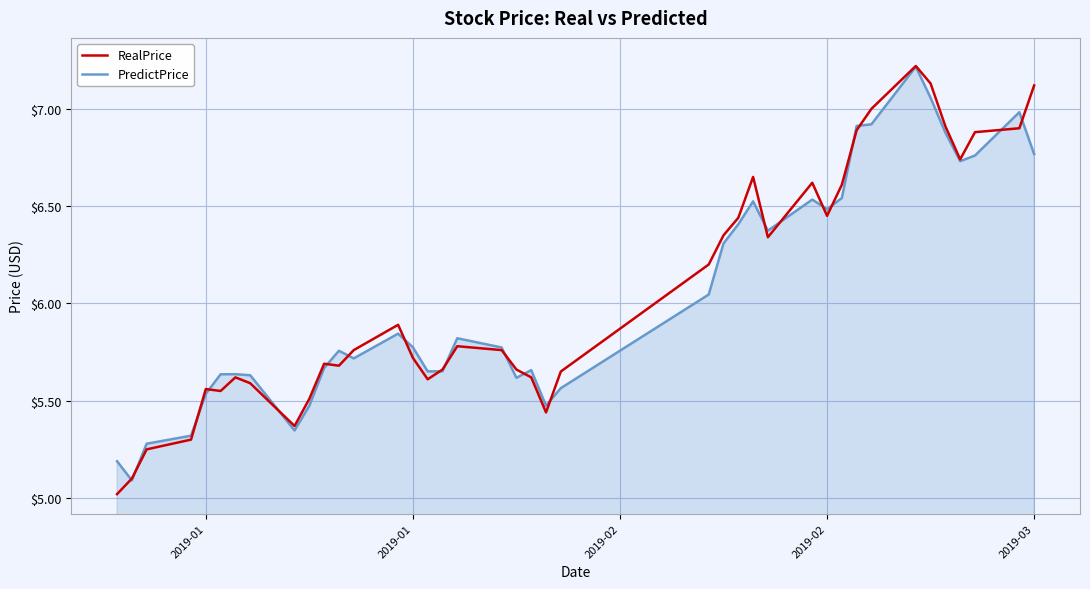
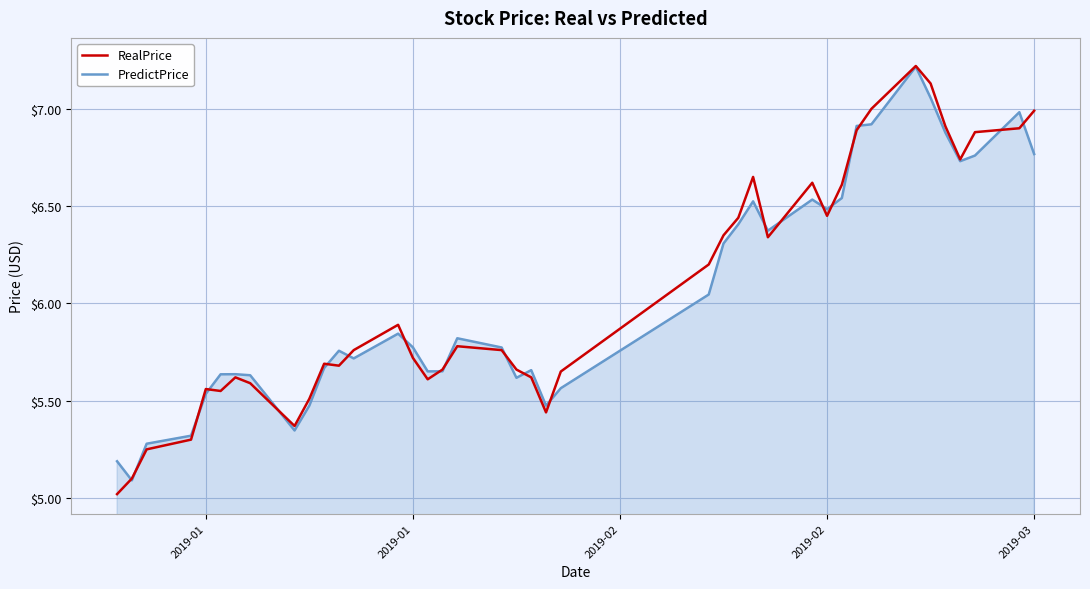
RealPrice, 2019-03: $7.12 -> $6.99
